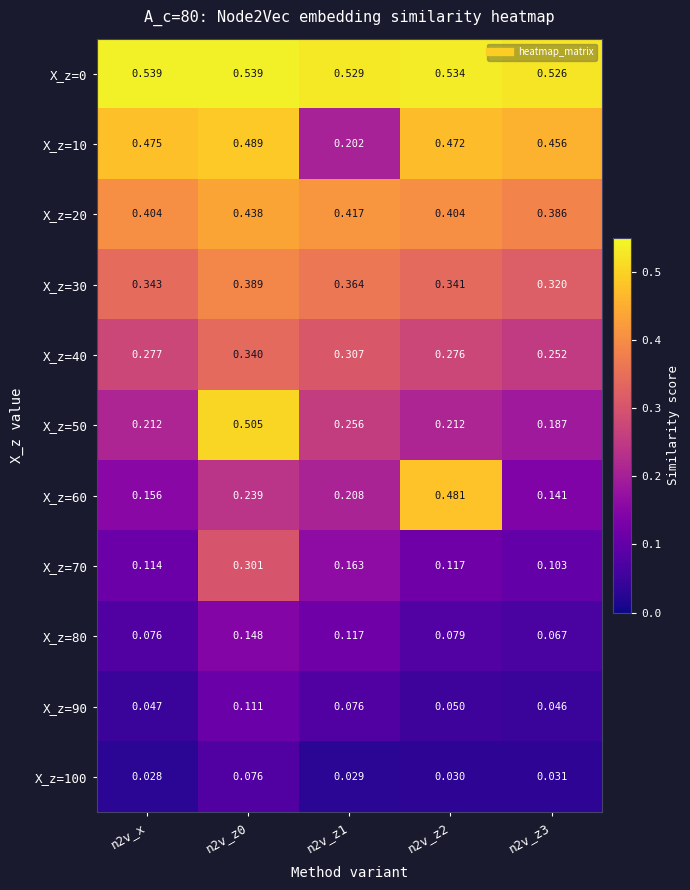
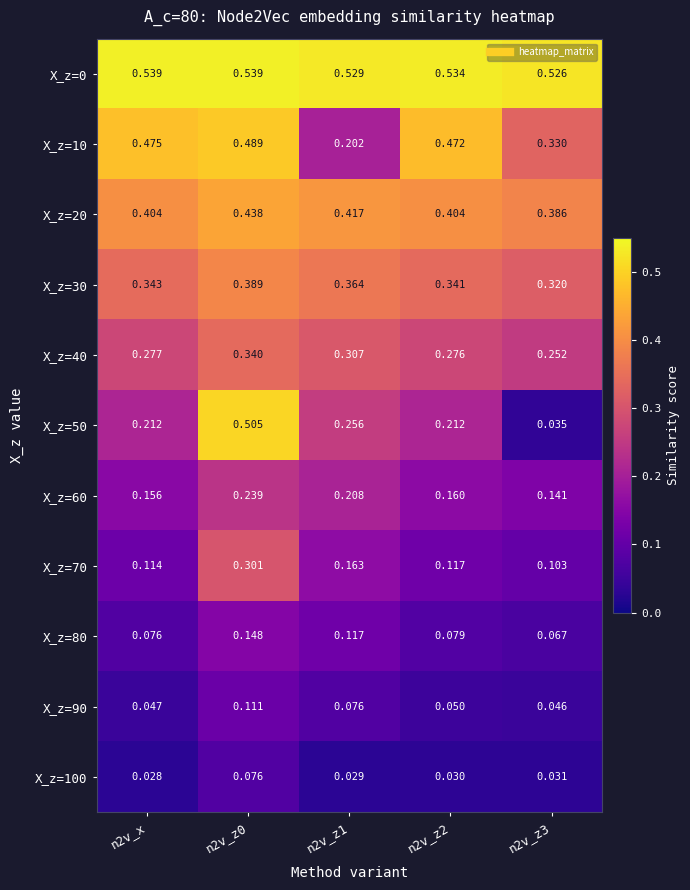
X_z=10, n2v_z3: 0.456 -> 0.330
X_z=50, n2v_z3: 0.187 -> 0.035
X_z=60, n2v_z2: 0.481 -> 0.160
